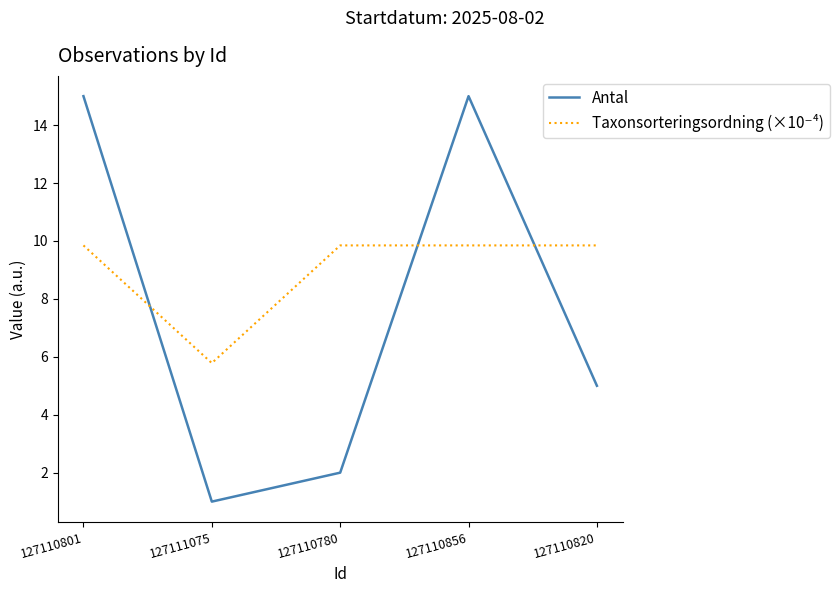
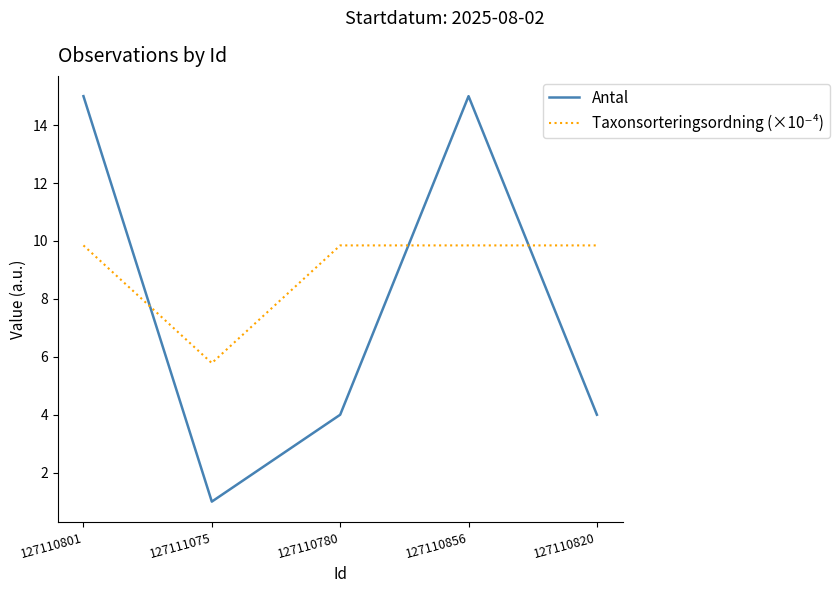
Antal, 127110780: 2 -> 4
Antal, 127110820: 5 -> 4
